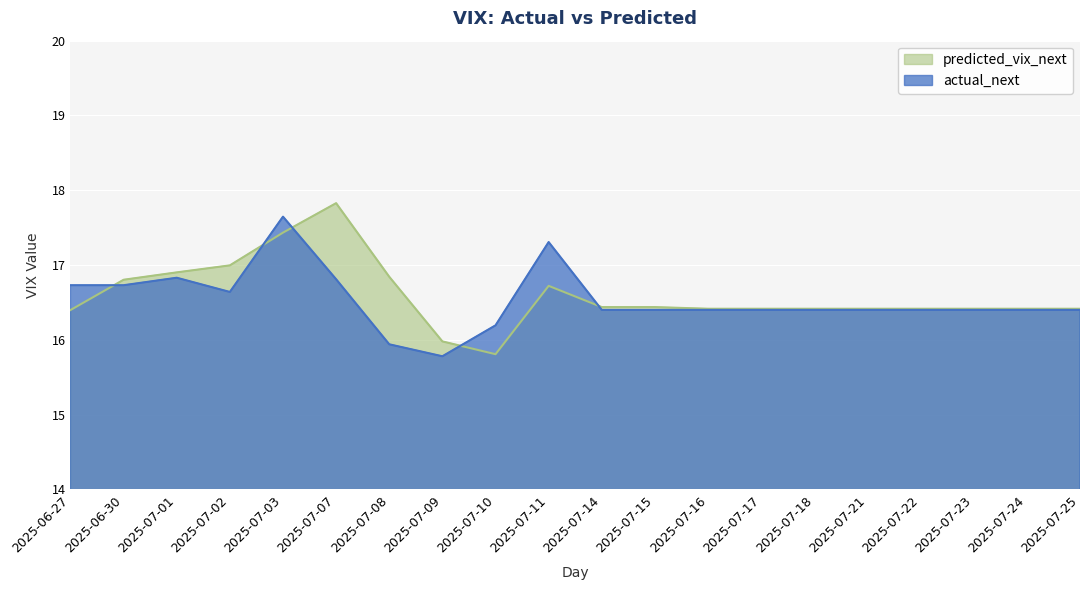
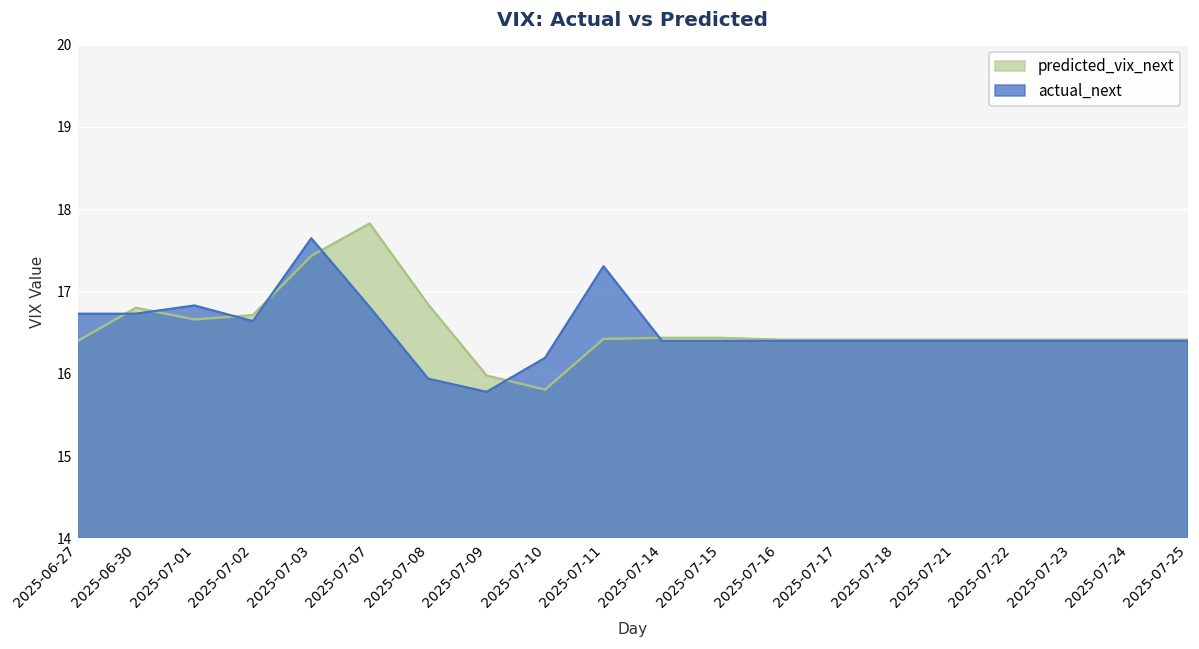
predicted_vix_next, 2025-07-01: 16.9 -> 16.7
predicted_vix_next, 2025-07-02: 17.0 -> 16.7
predicted_vix_next, 2025-07-11: 16.7 -> 16.4
